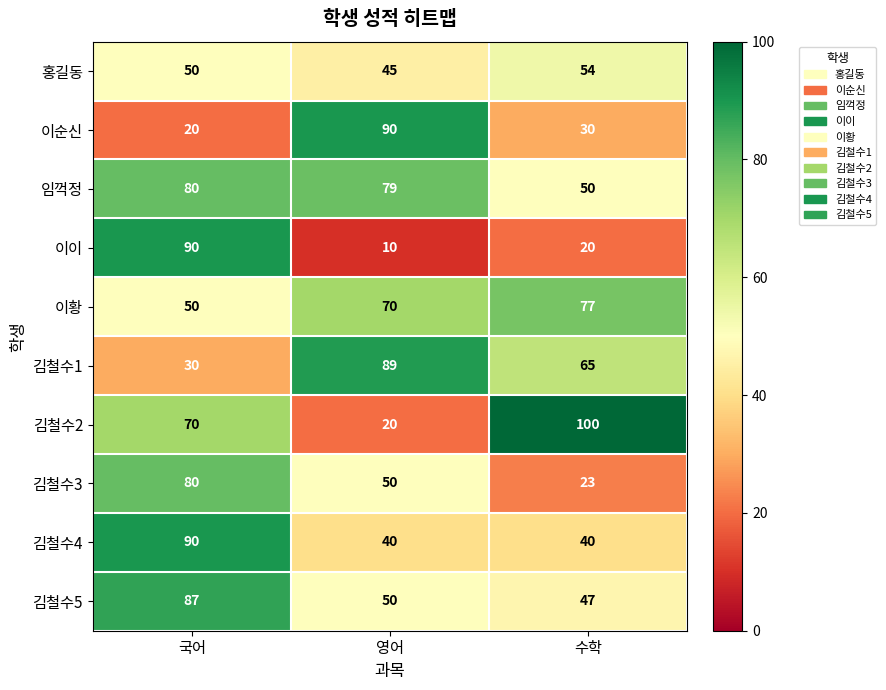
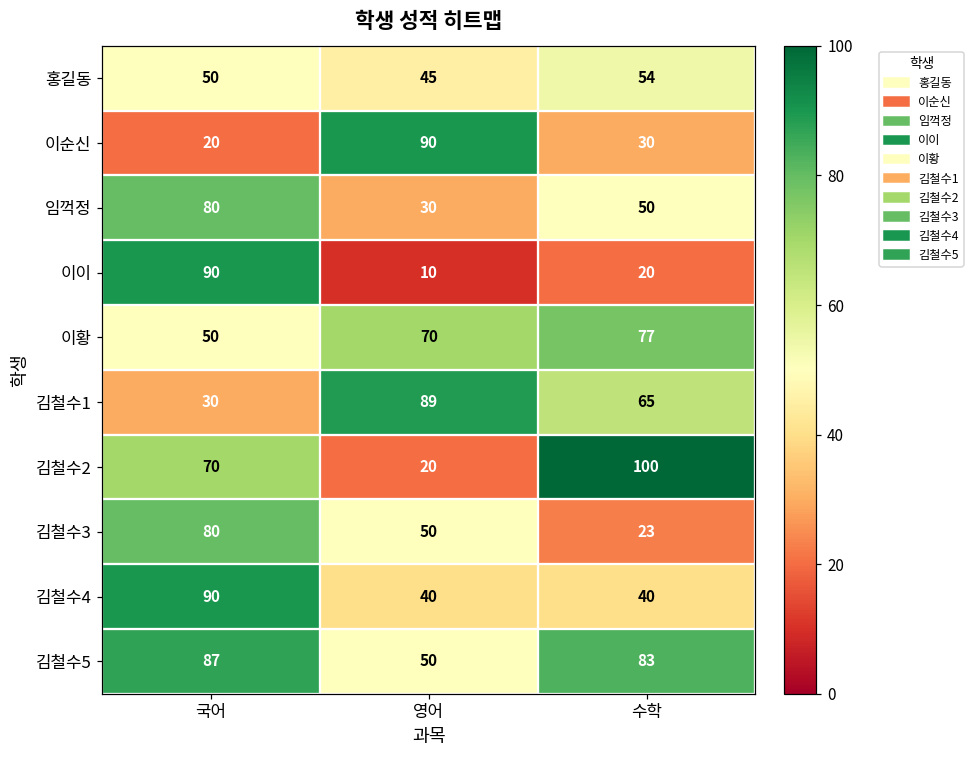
임꺽정, 영어: 79 -> 30
김철수5, 수학: 47 -> 83
